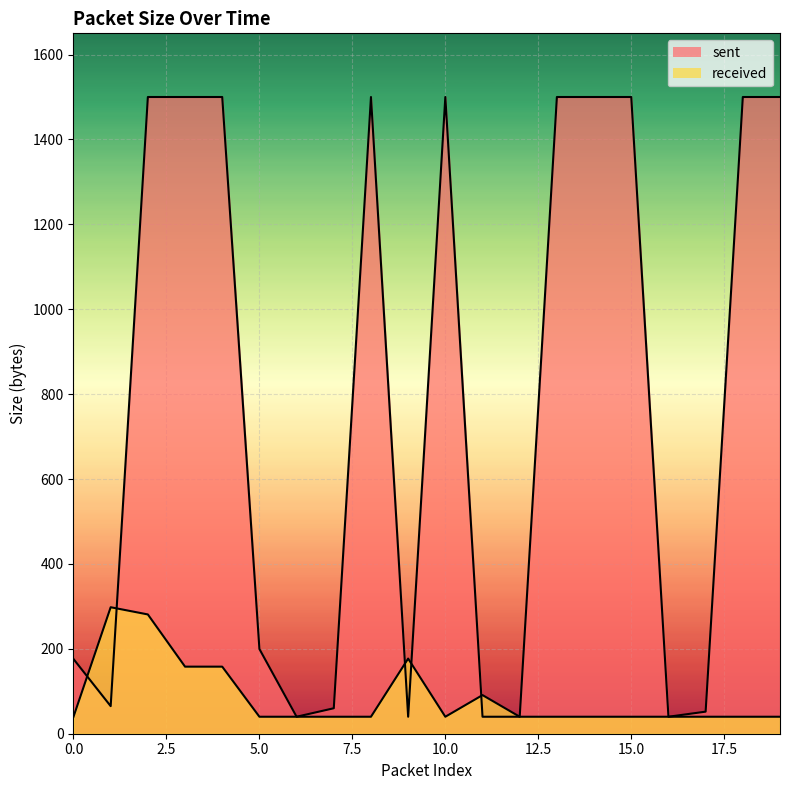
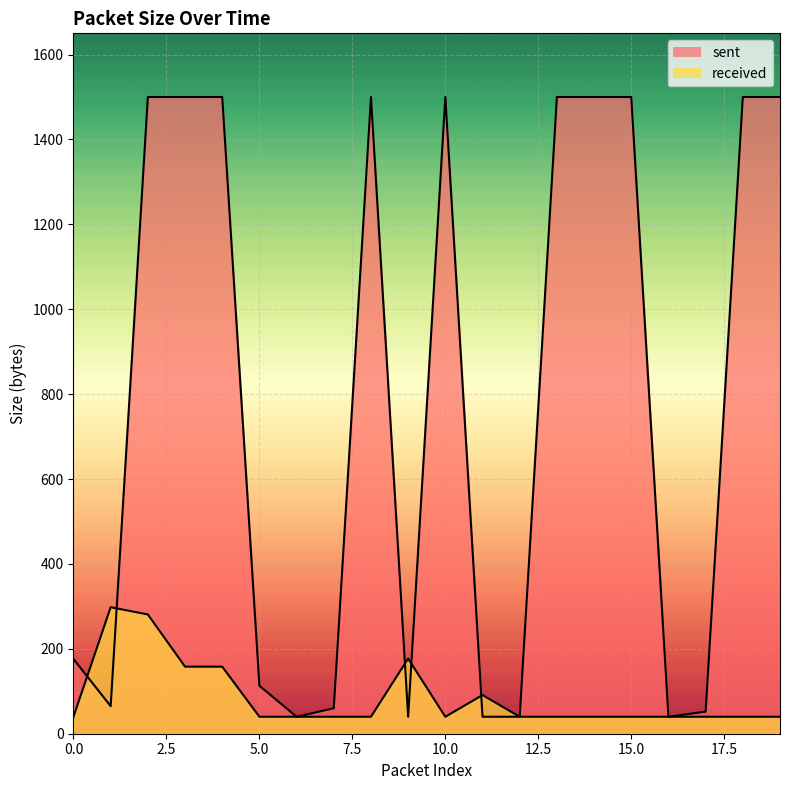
sent, 5.0: 200 -> 110
